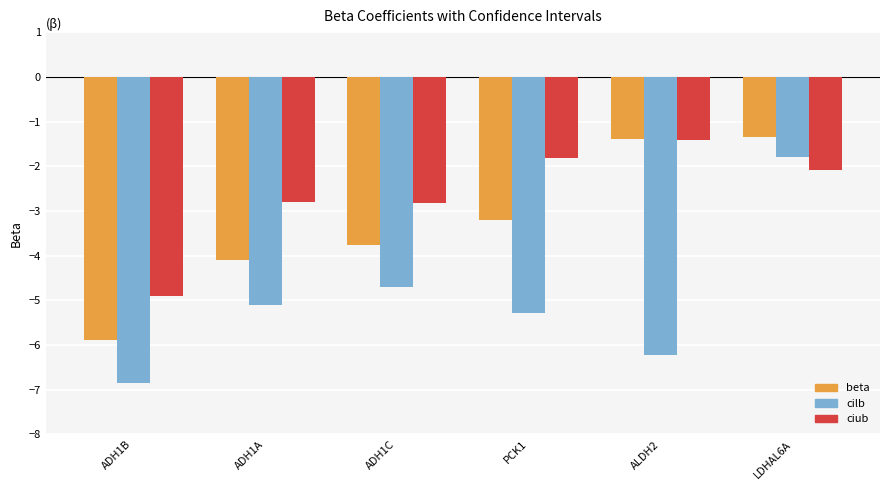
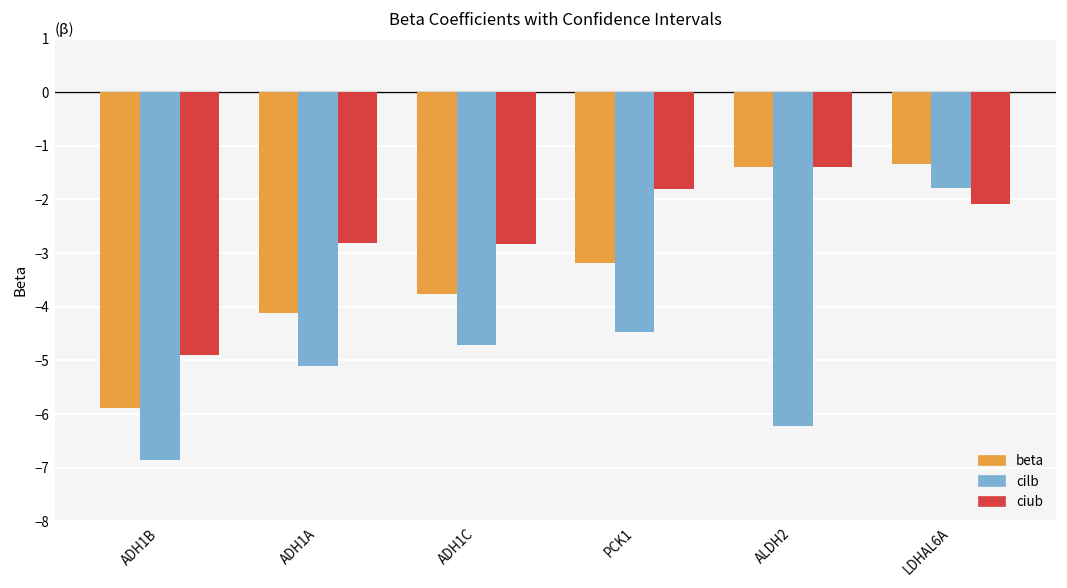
cilb, PCK1: -5.3 -> -4.5
